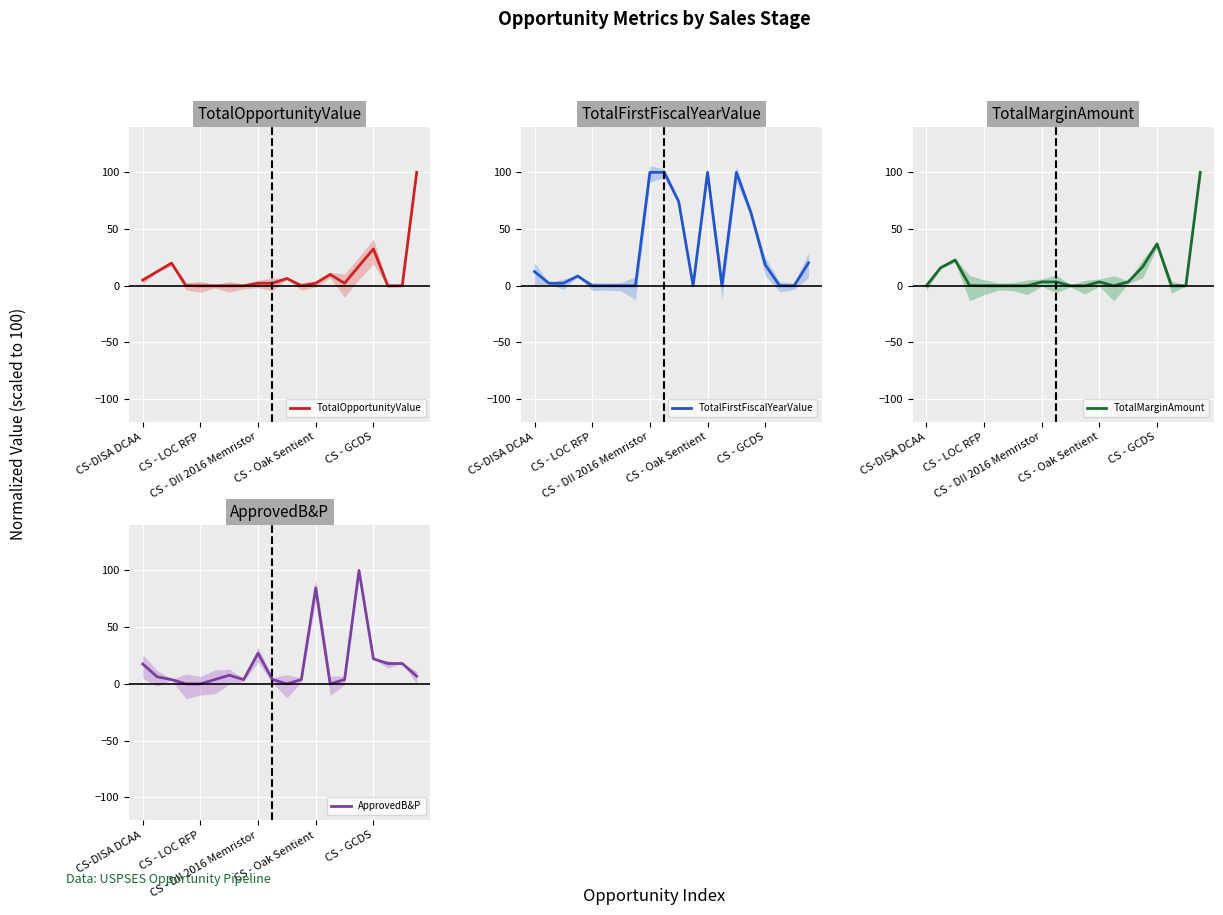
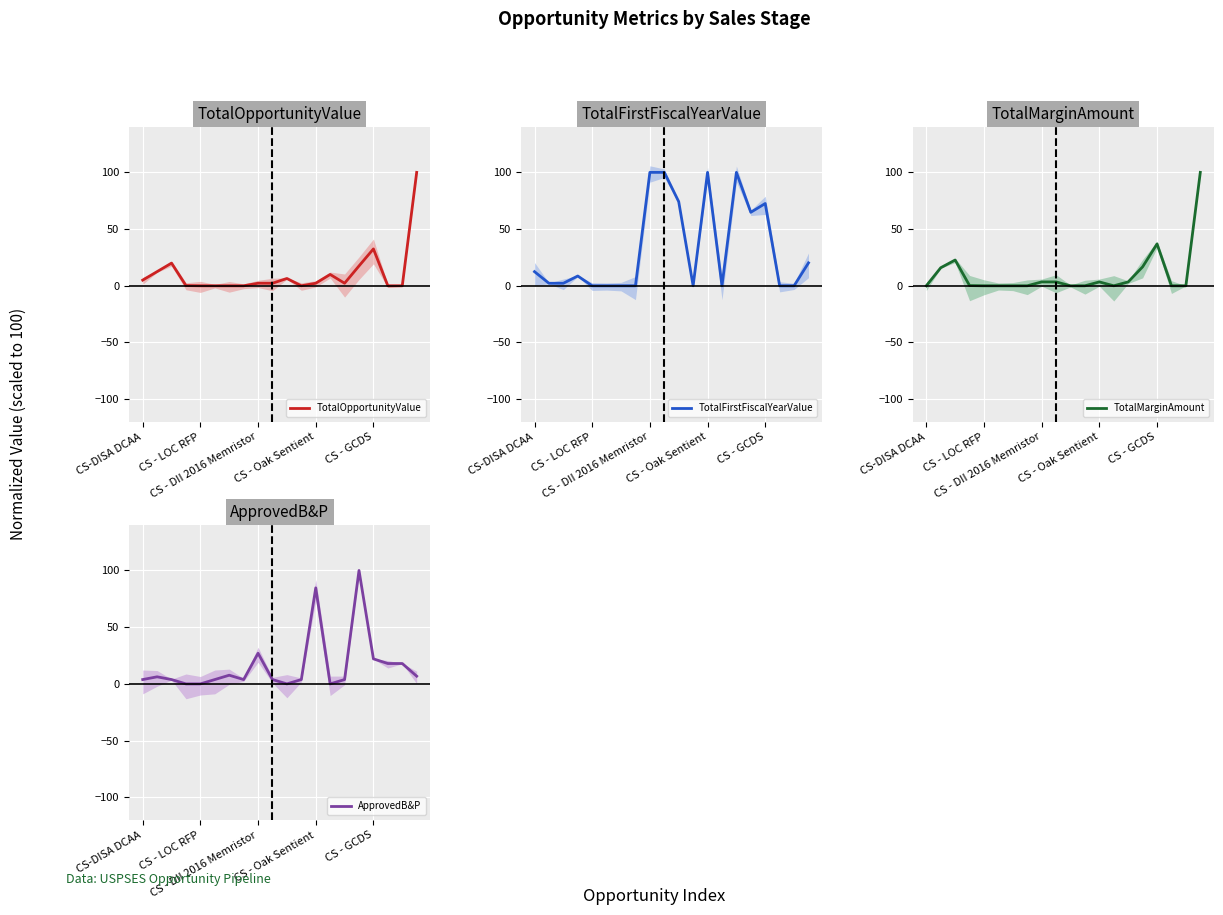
TotalFirstFiscalYearValue, TotalFirstFiscalYearValue, CS - GCDS: 19 -> 73
ApprovedB&P, ApprovedB&P, CS-DISA DCAA: 18 -> 4
